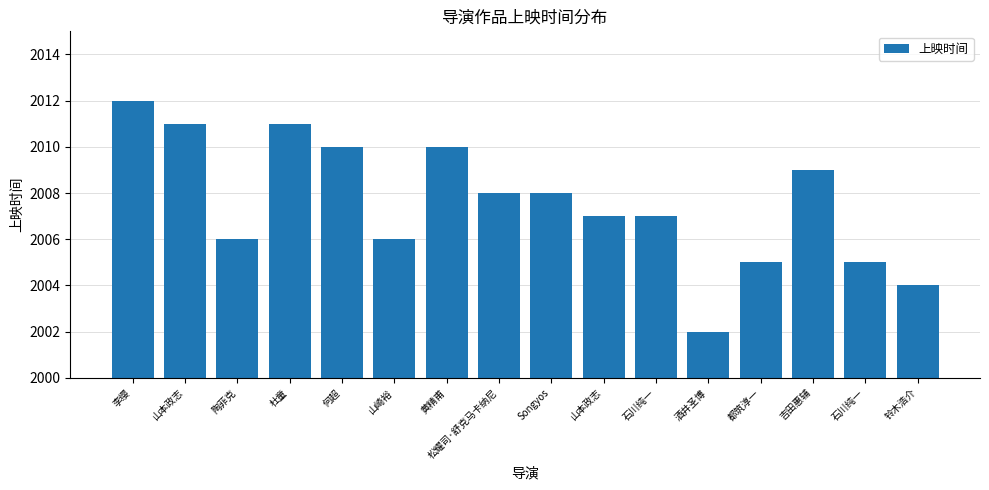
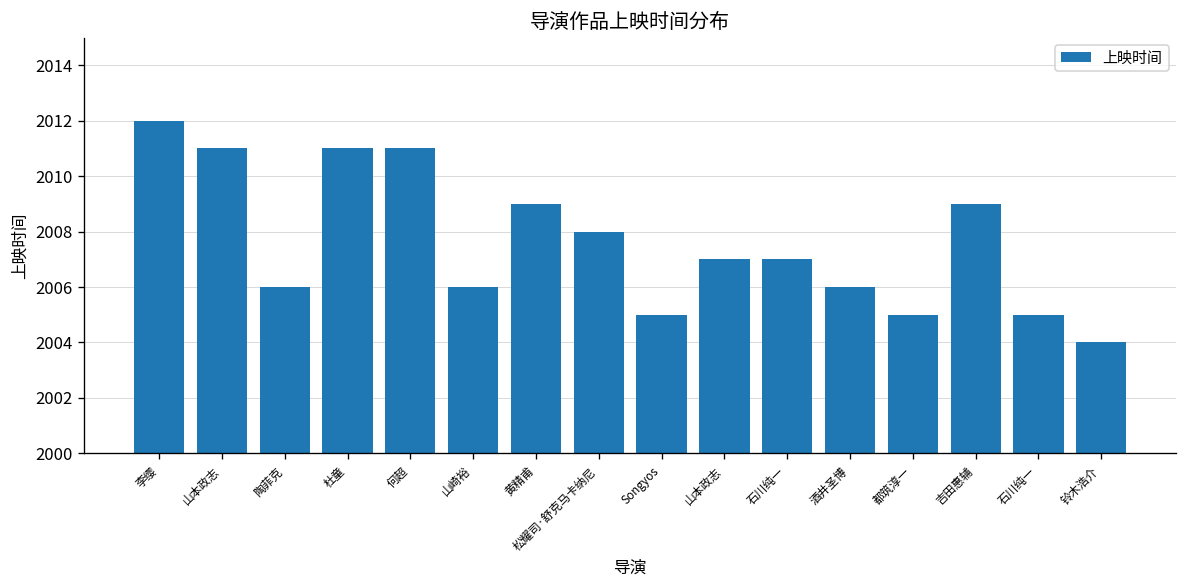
何超: 2010 -> 2011
黄精甫: 2010 -> 2009
Songyos: 2008 -> 2005
酒井圣博: 2002 -> 2006
